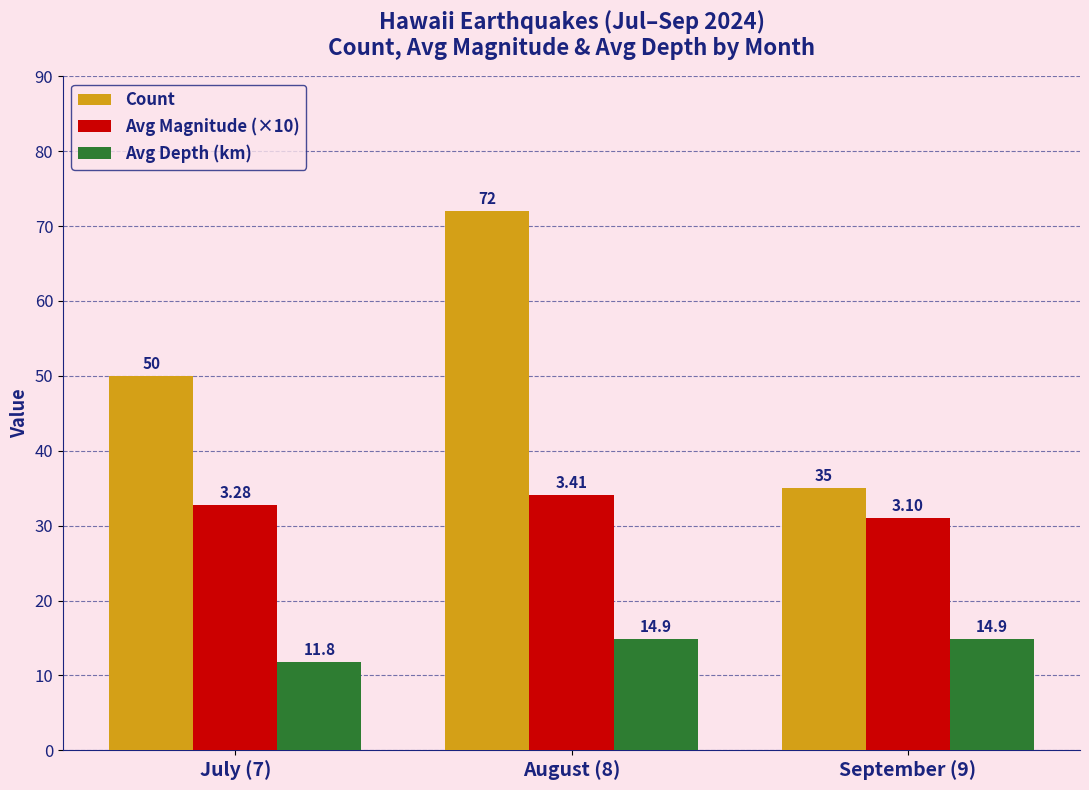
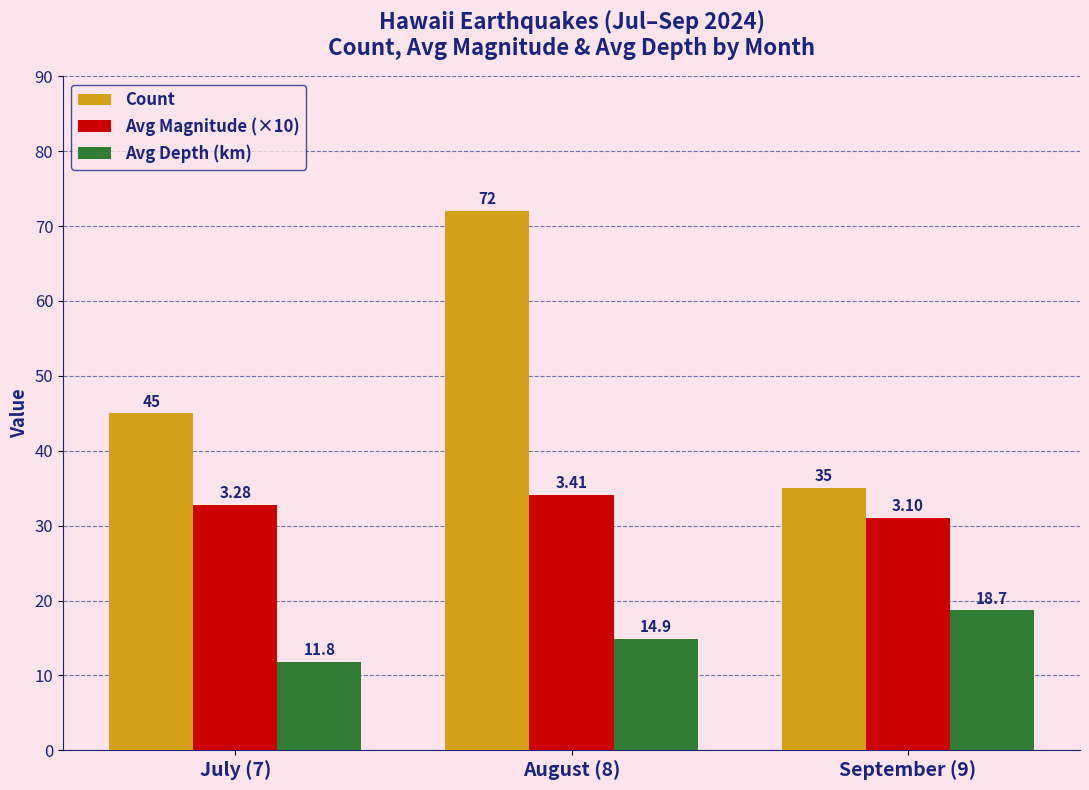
Count, July (7): 50 -> 45
Avg Depth (km), September (9): 14.9 -> 18.7
